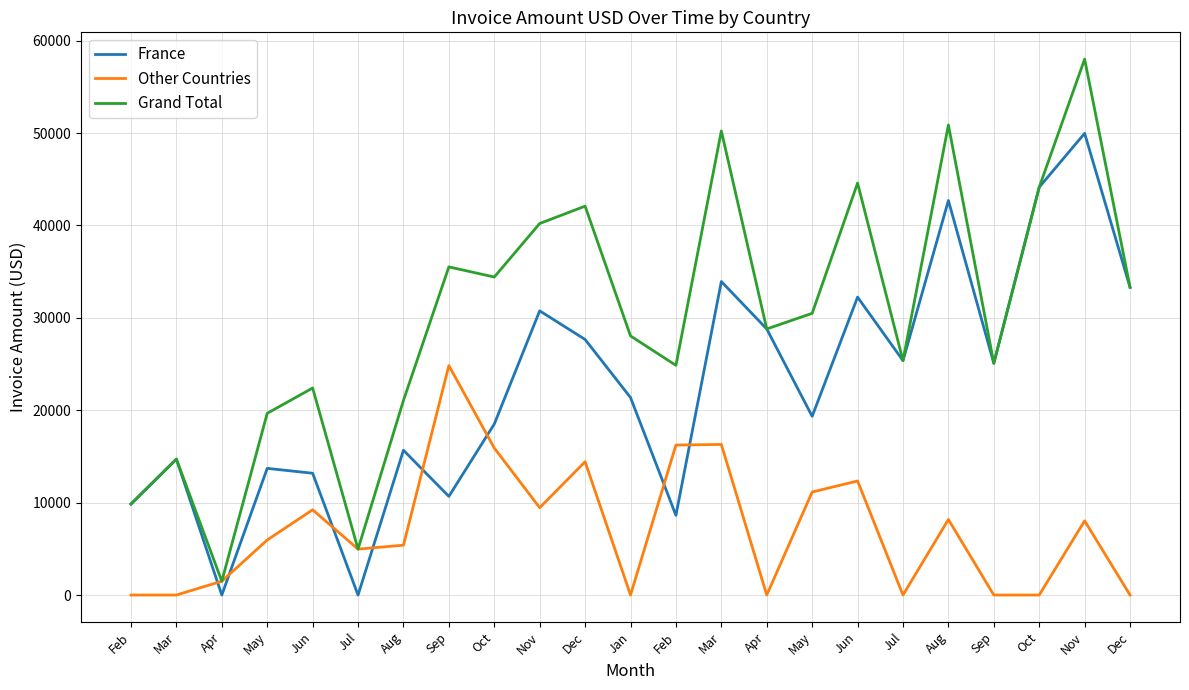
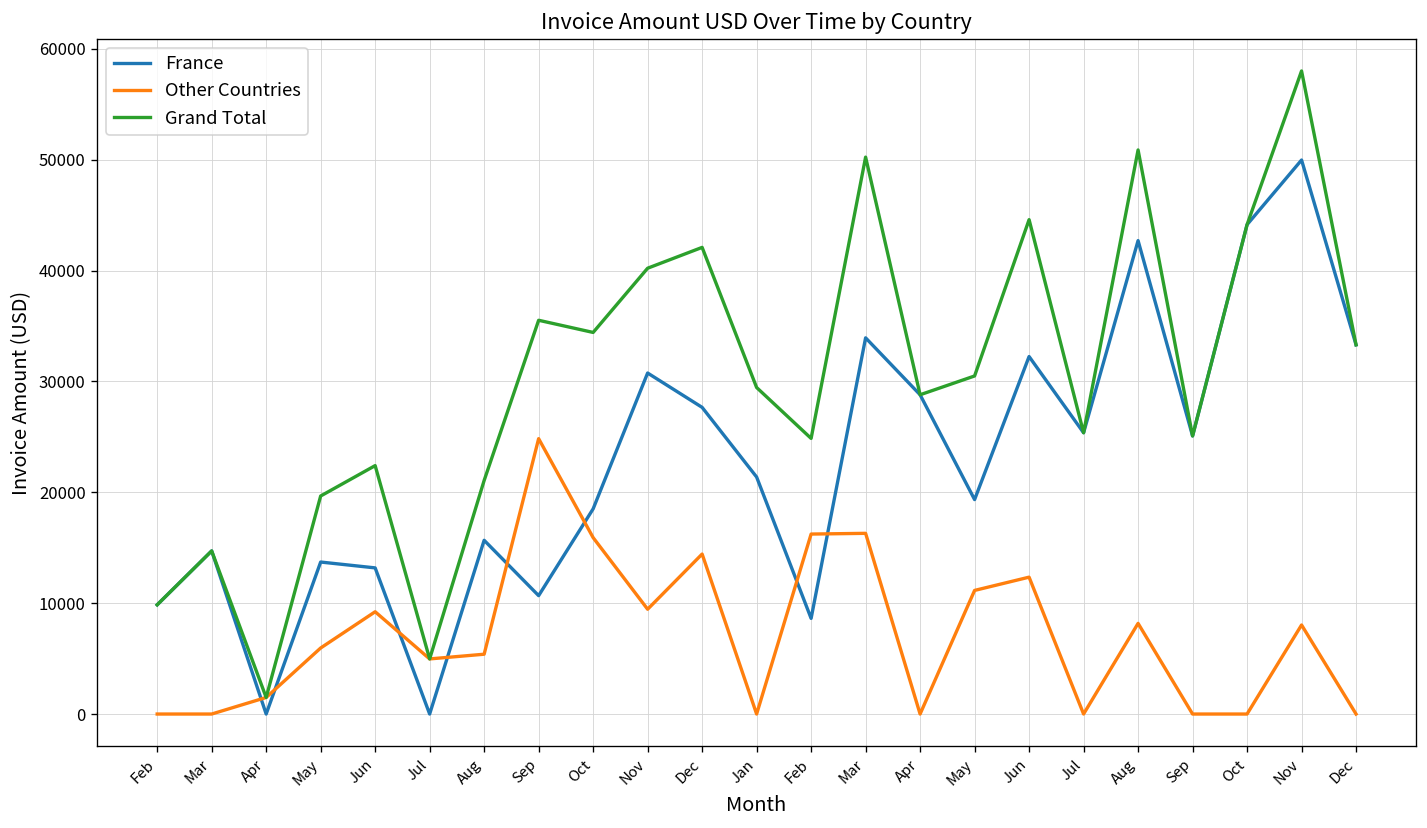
Grand Total, Jan: 28000 -> 29000
